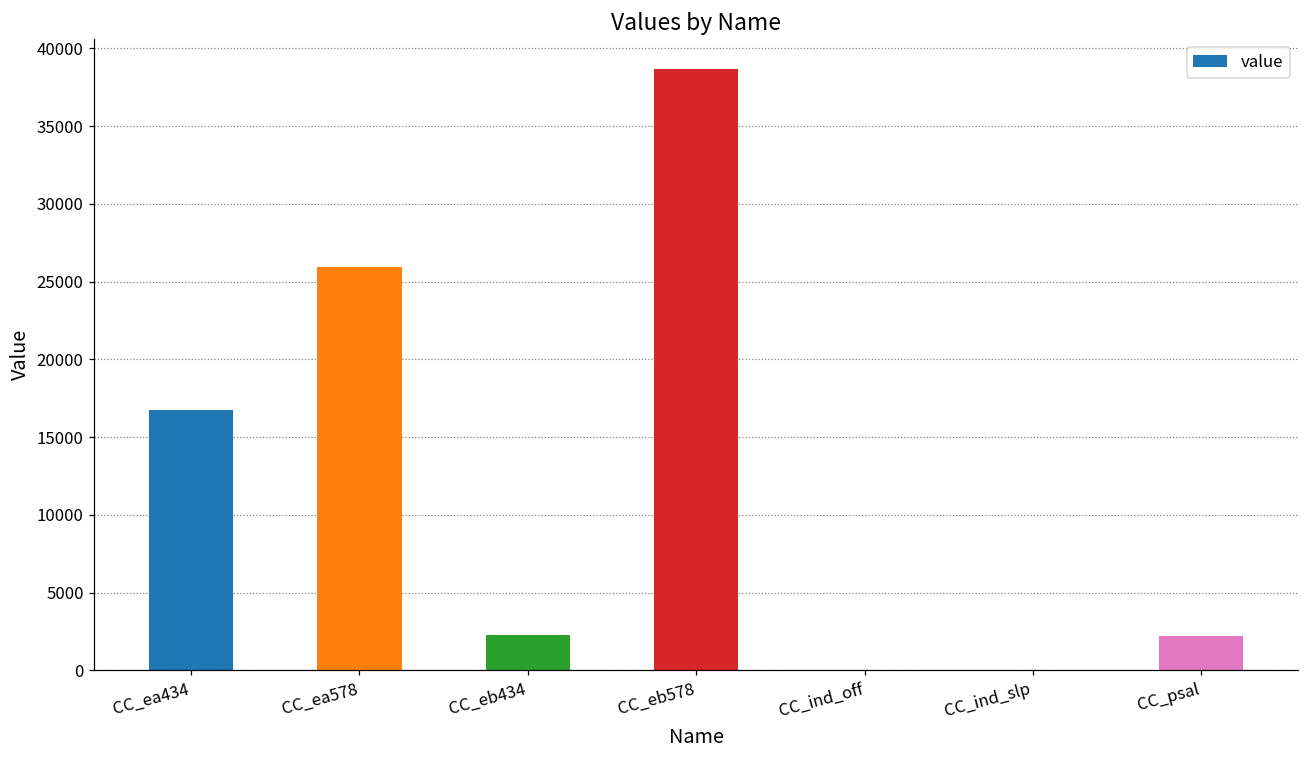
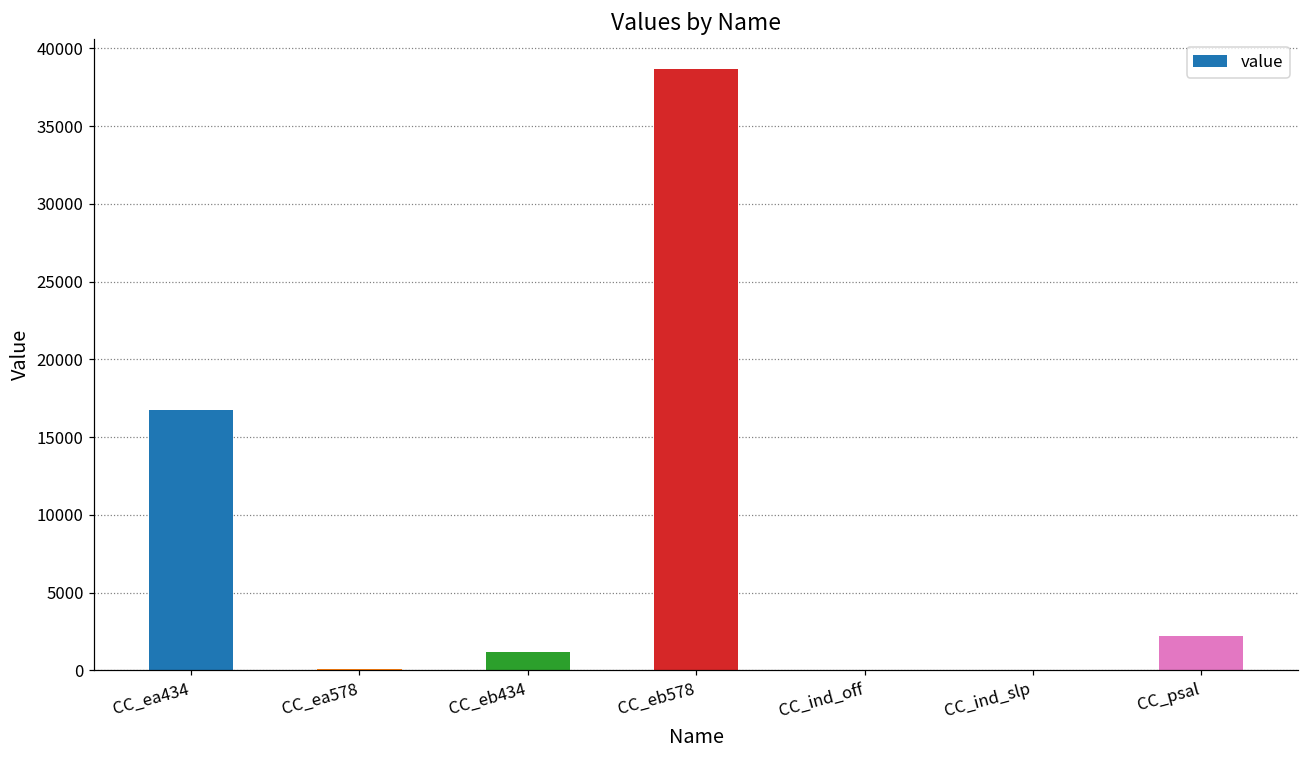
CC_ea578: 25900 -> 100
CC_eb434: 2300 -> 1200
